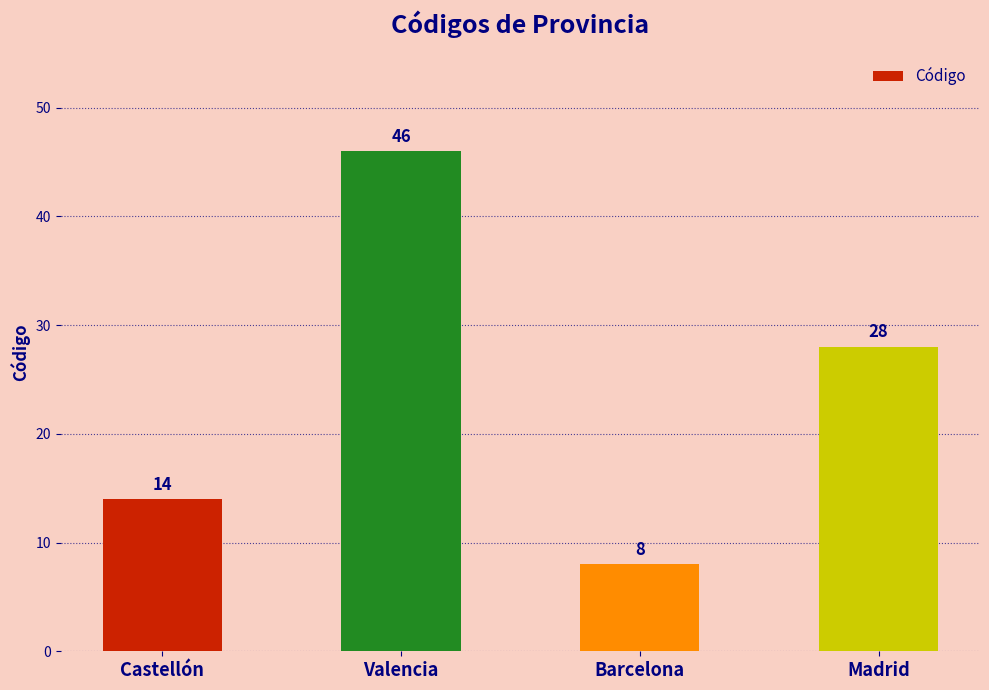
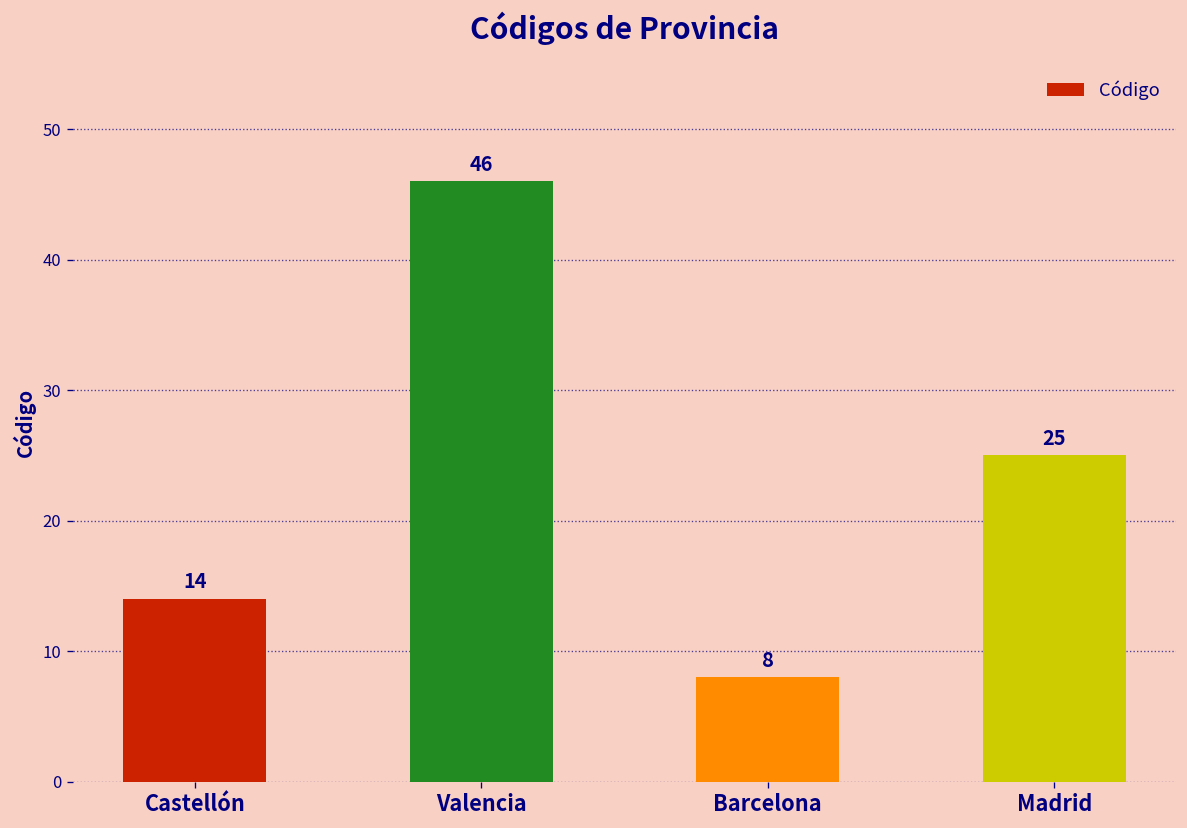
Madrid: 28 -> 25
